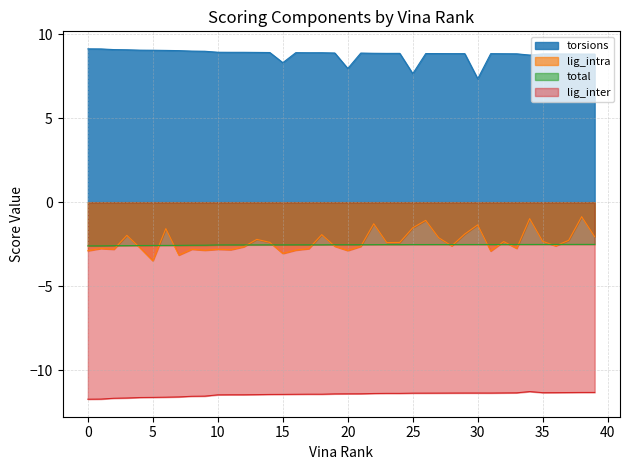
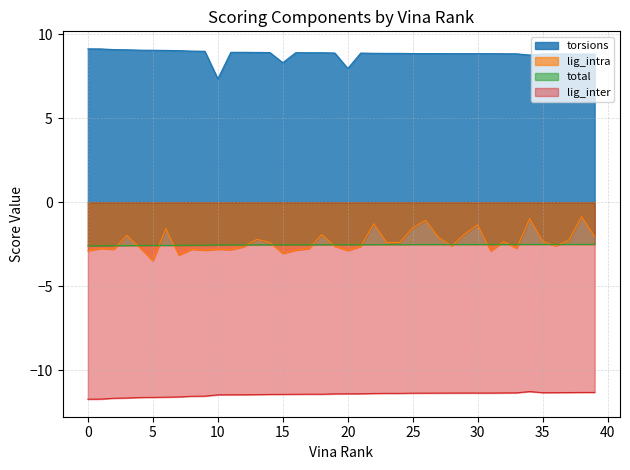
torsions, 10: 8.9 -> 7.3
torsions, 25: 7.6 -> 8.8
torsions, 30: 7.3 -> 8.8
